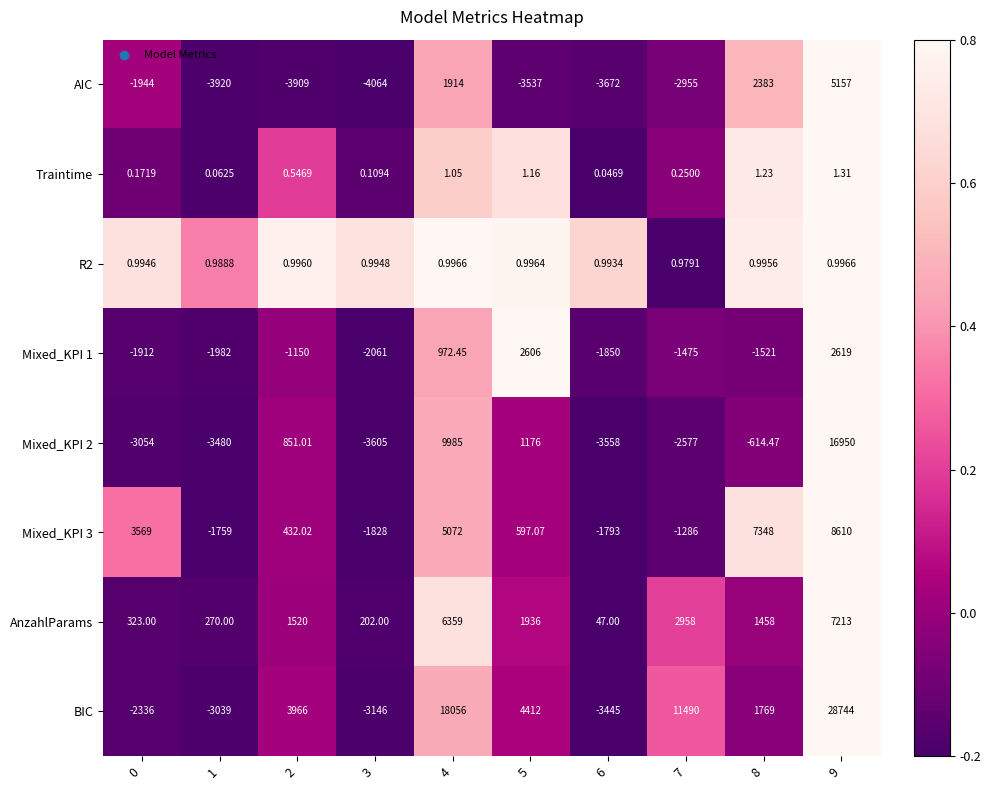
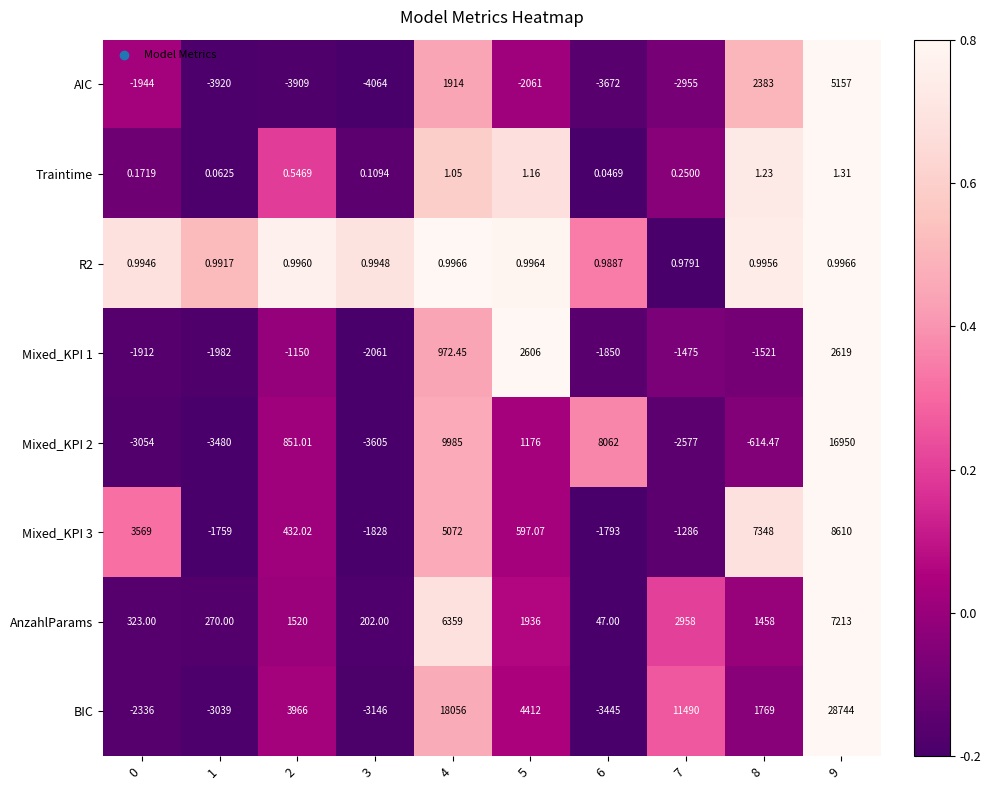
AIC, 5: -3537 -> -2061
R2, 1: 0.9888 -> 0.9917
R2, 6: 0.9934 -> 0.9887
Mixed_KPI 2, 6: -3558 -> 8062
